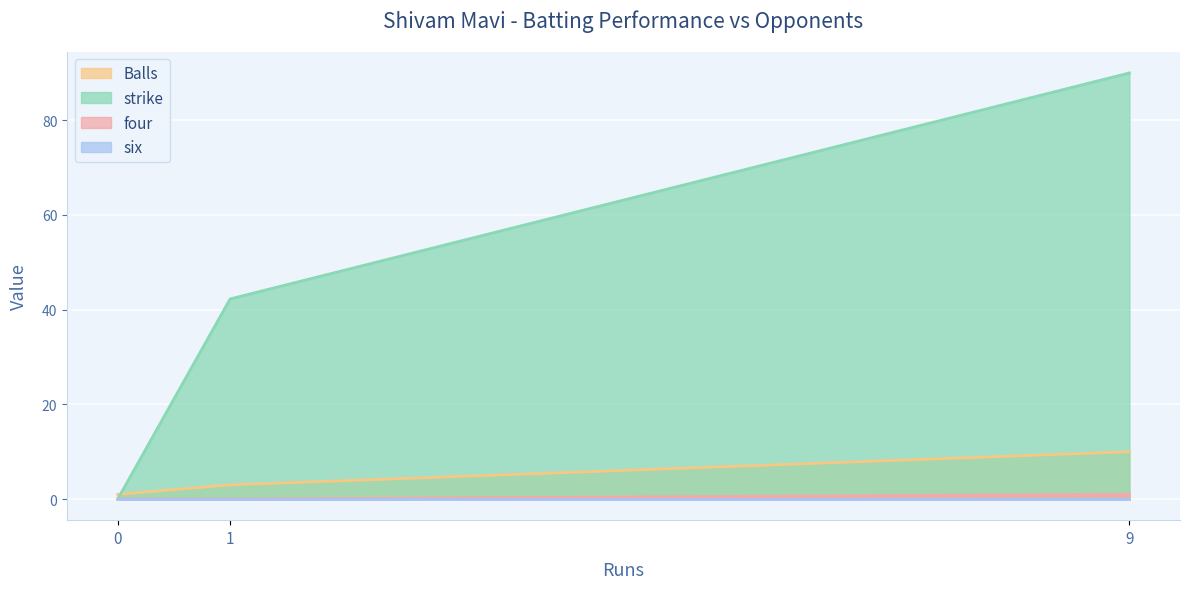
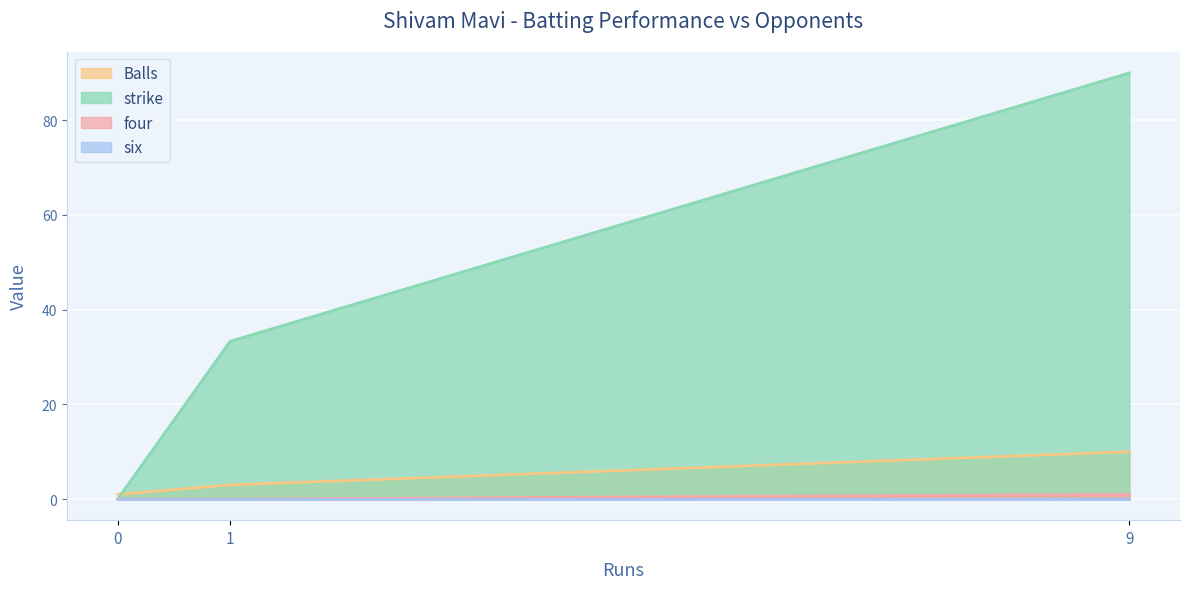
strike, 1: 42 -> 33
